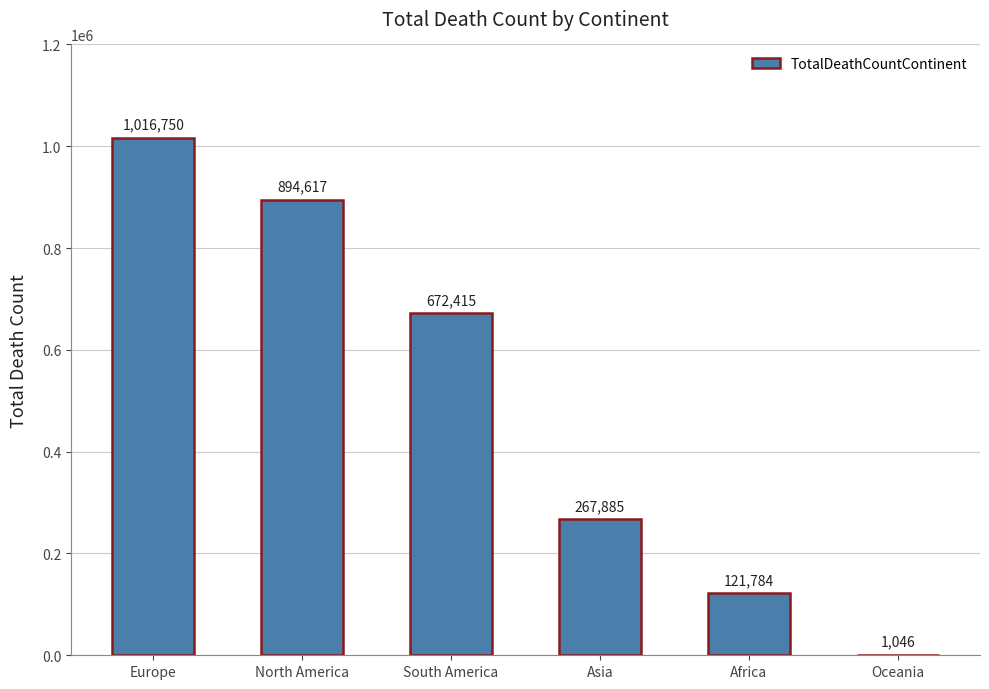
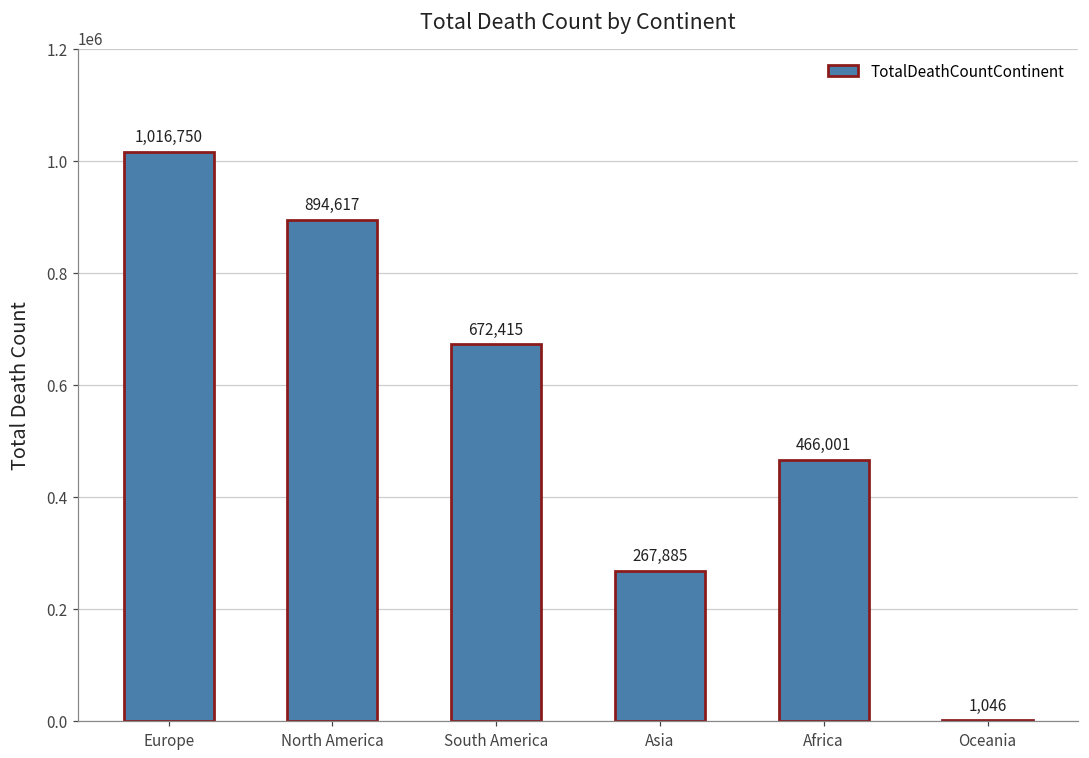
Africa: 121,784 -> 466,001
